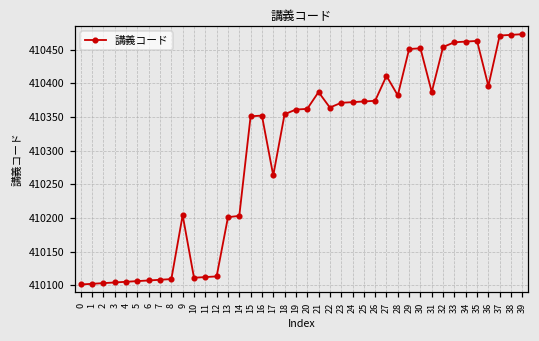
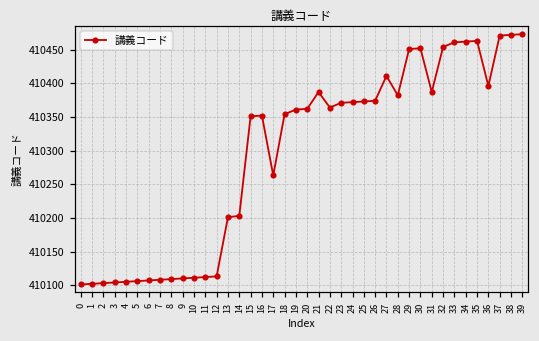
9: 410200 -> 410110
